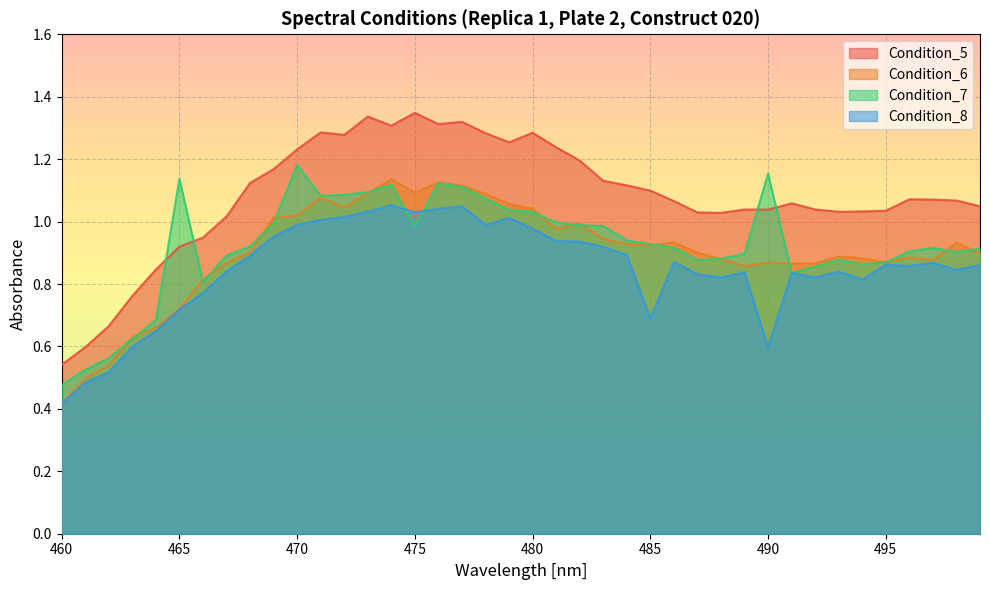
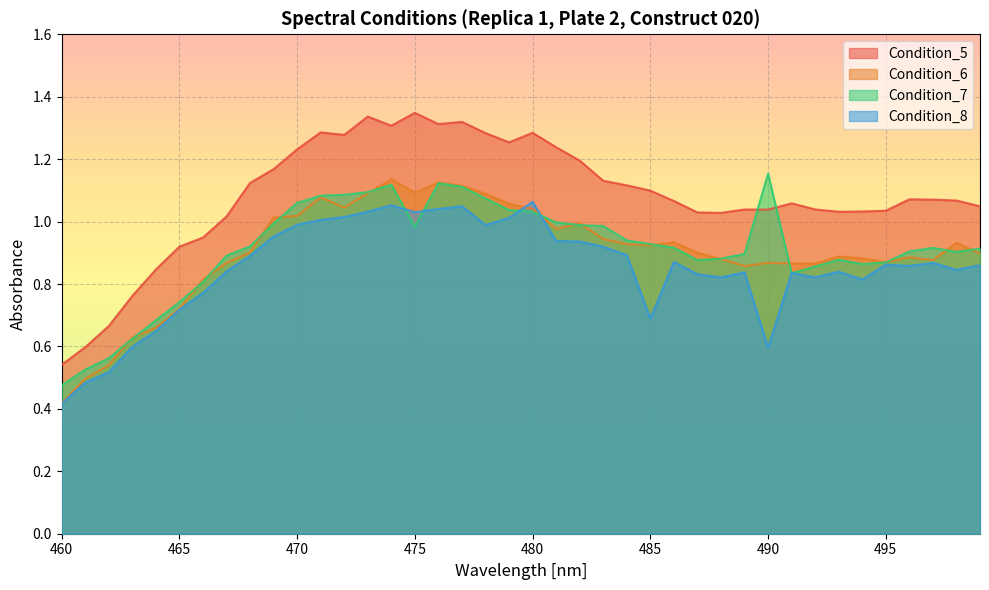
Condition_7, 465: 1.14 -> 0.74
Condition_7, 470: 1.18 -> 1.06
Condition_8, 480: 0.98 -> 1.06
